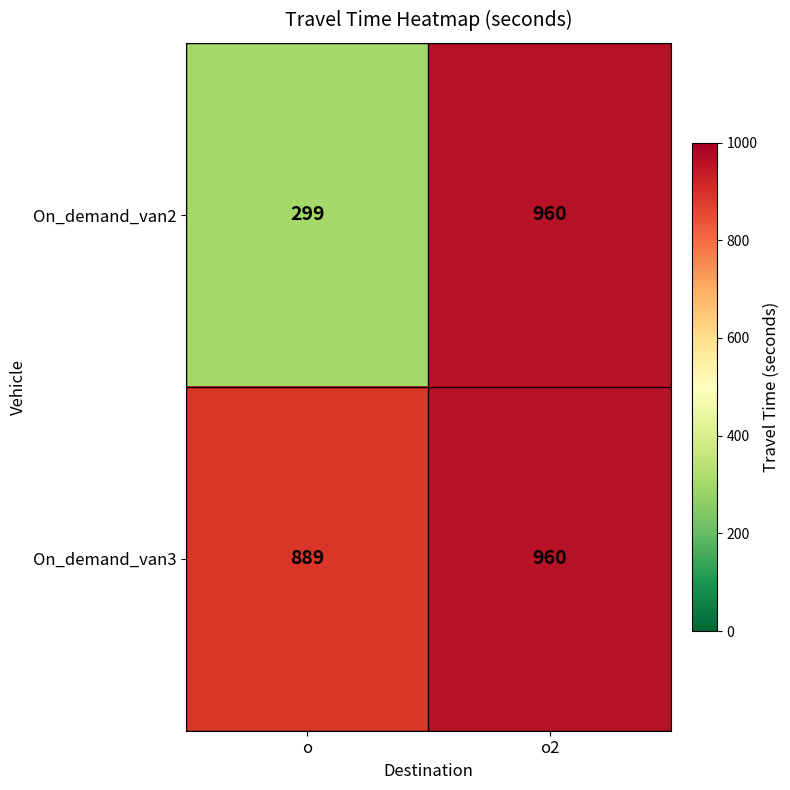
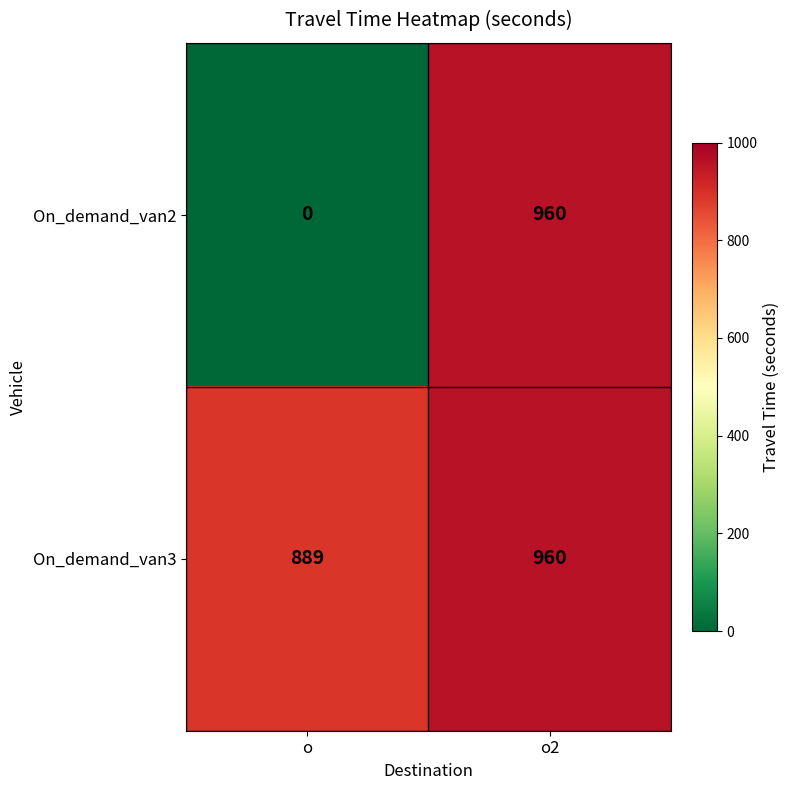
On_demand_van2, o: 299 -> 0
